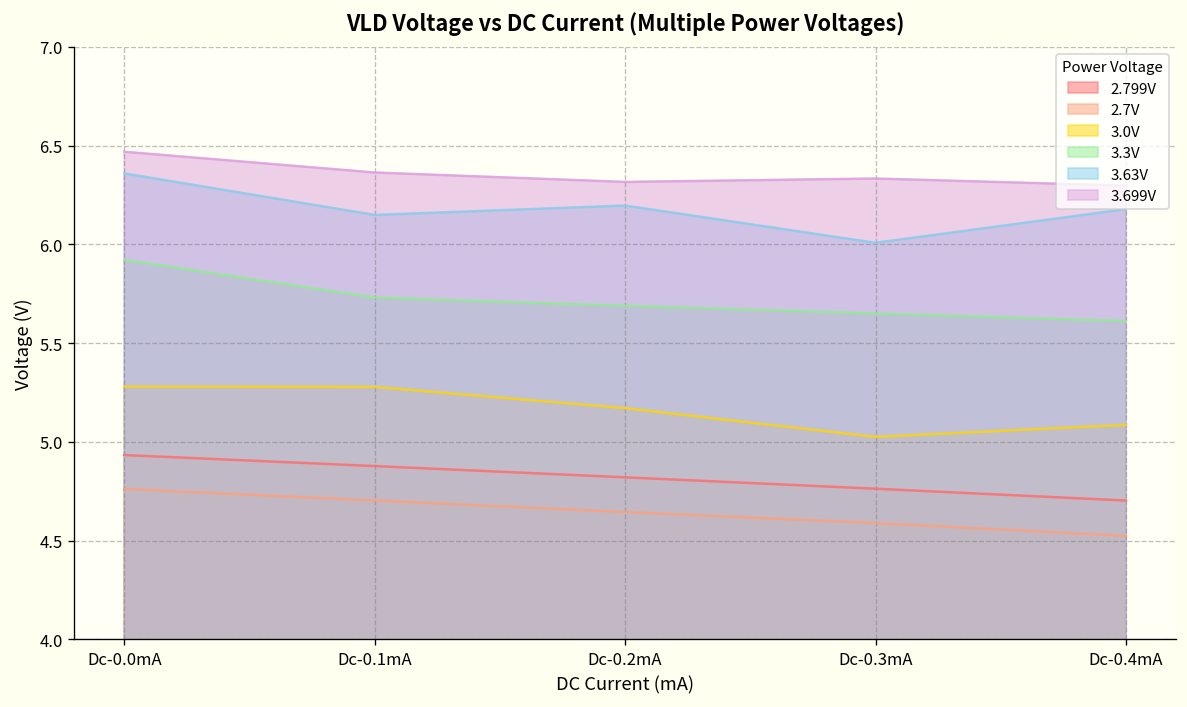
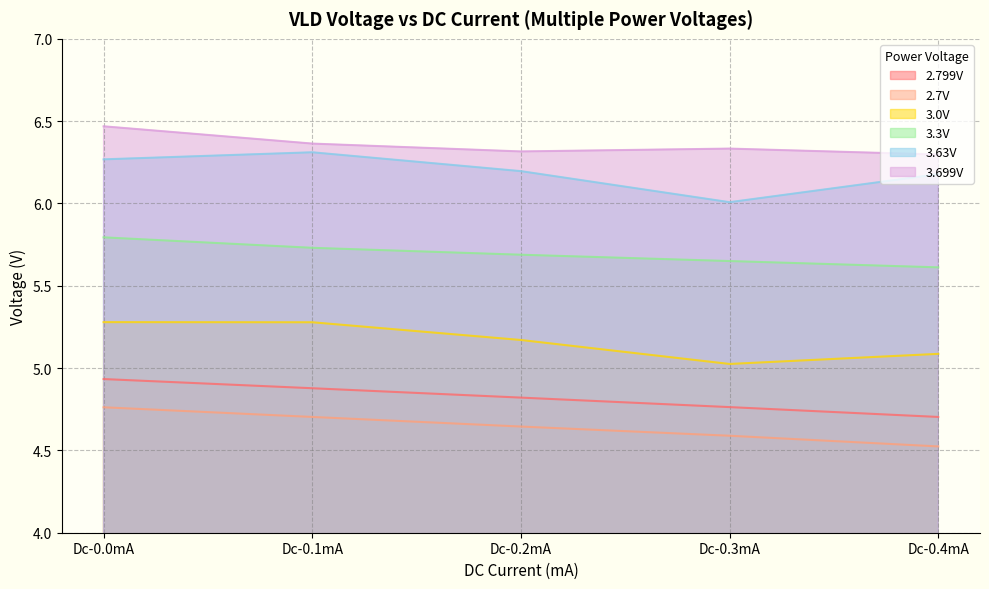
3.3V, Dc-0.0mA: 5.92 -> 5.79
3.63V, Dc-0.0mA: 6.36 -> 6.27
3.63V, Dc-0.1mA: 6.15 -> 6.31
